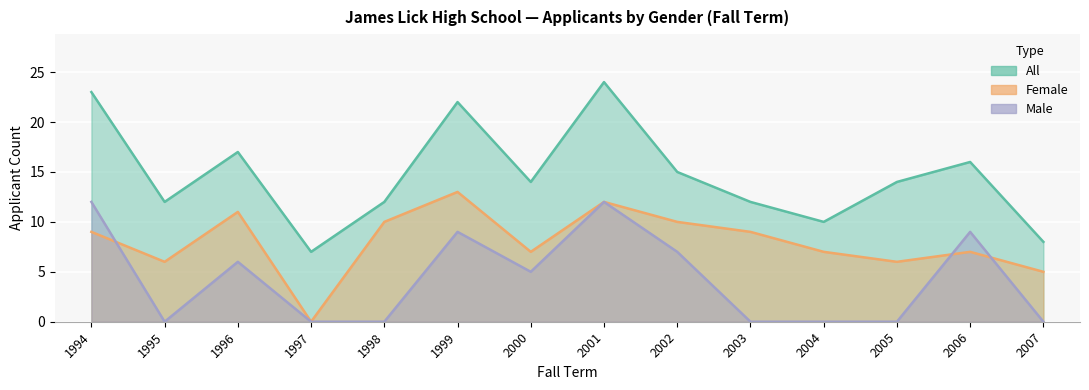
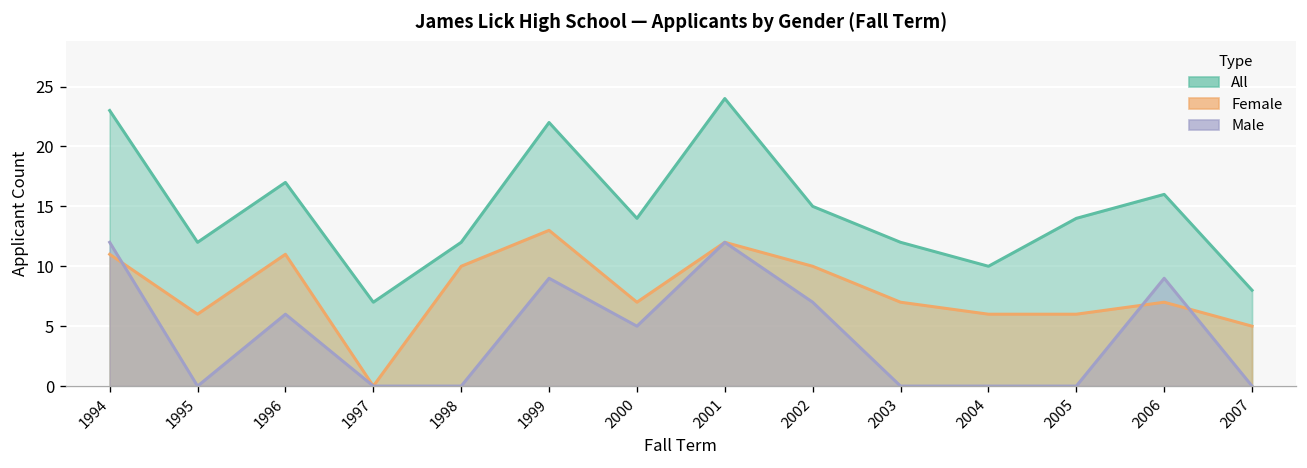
Female, 1994: 9 -> 11
Female, 2003: 9 -> 7
Female, 2004: 7 -> 6
